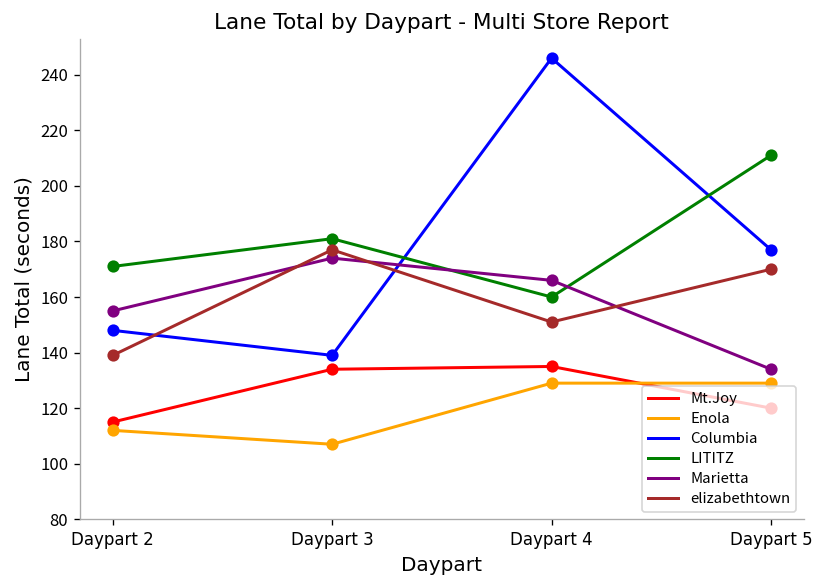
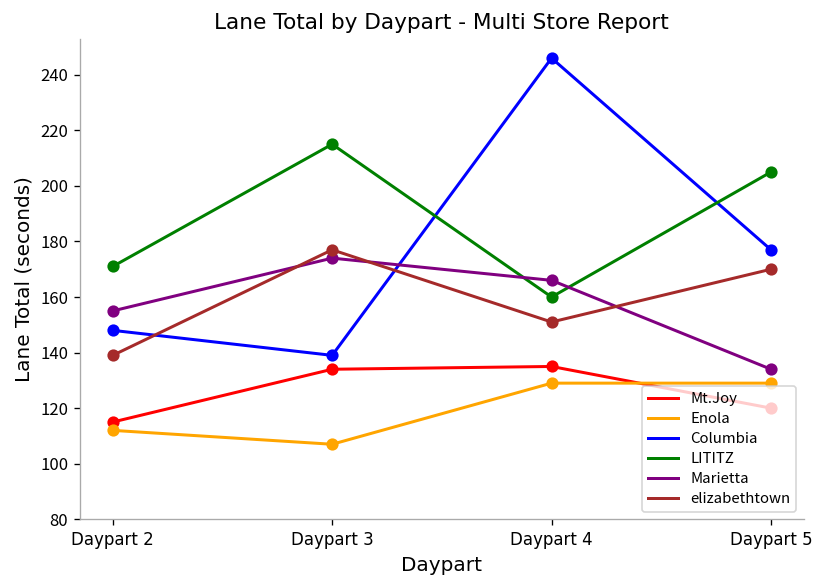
LITITZ, Daypart 3: 181 -> 215
LITITZ, Daypart 5: 211 -> 205
